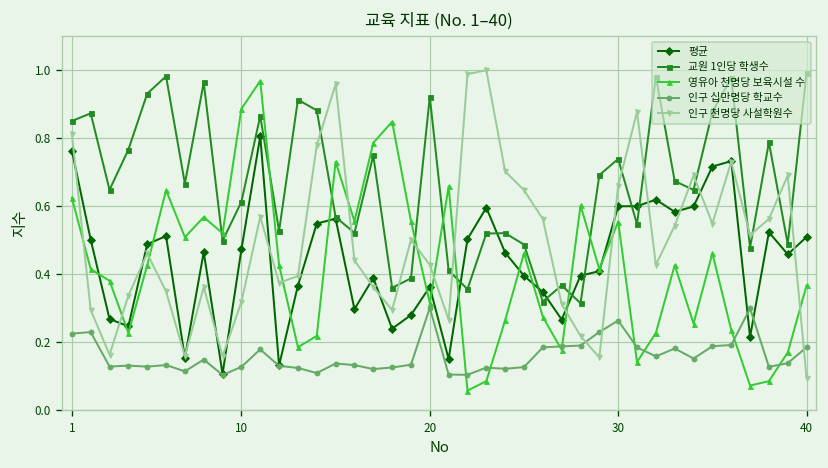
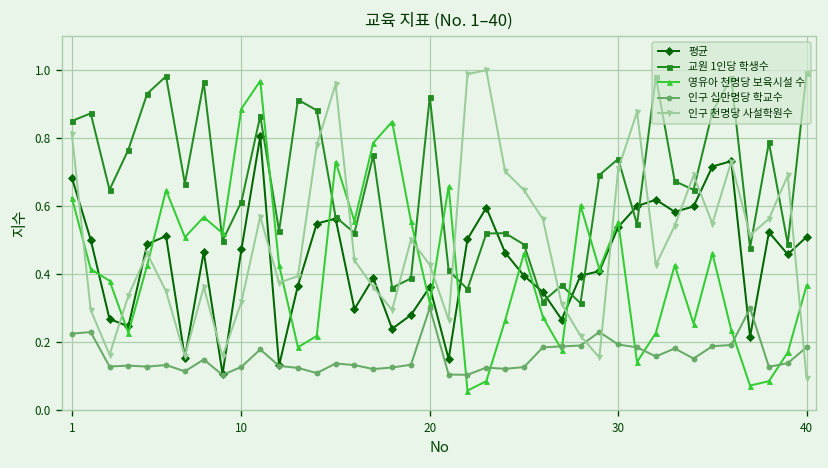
평균, 1: 0.76 -> 0.68
평균, 30: 0.60 -> 0.54
인구 십만명당 학교수, 30: 0.26 -> 0.19
인구 천명당 사설학원수, 30: 0.66 -> 0.71
